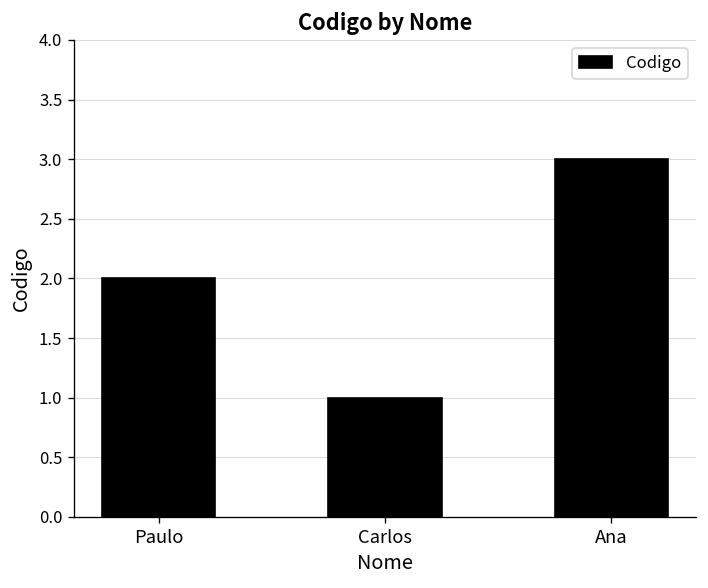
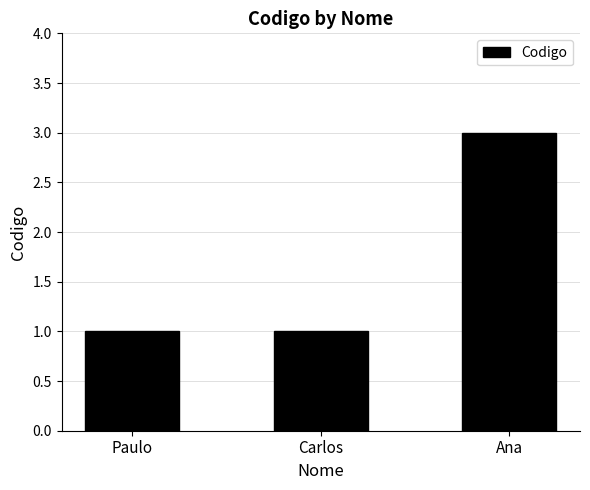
Paulo: 2 -> 1
